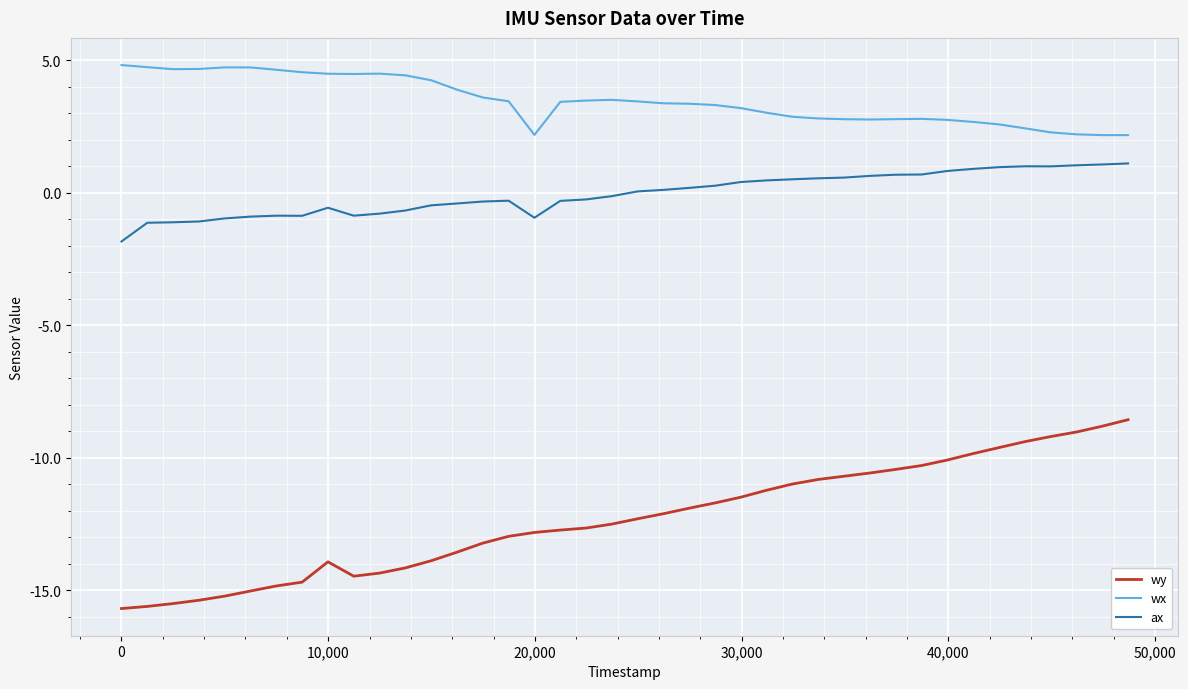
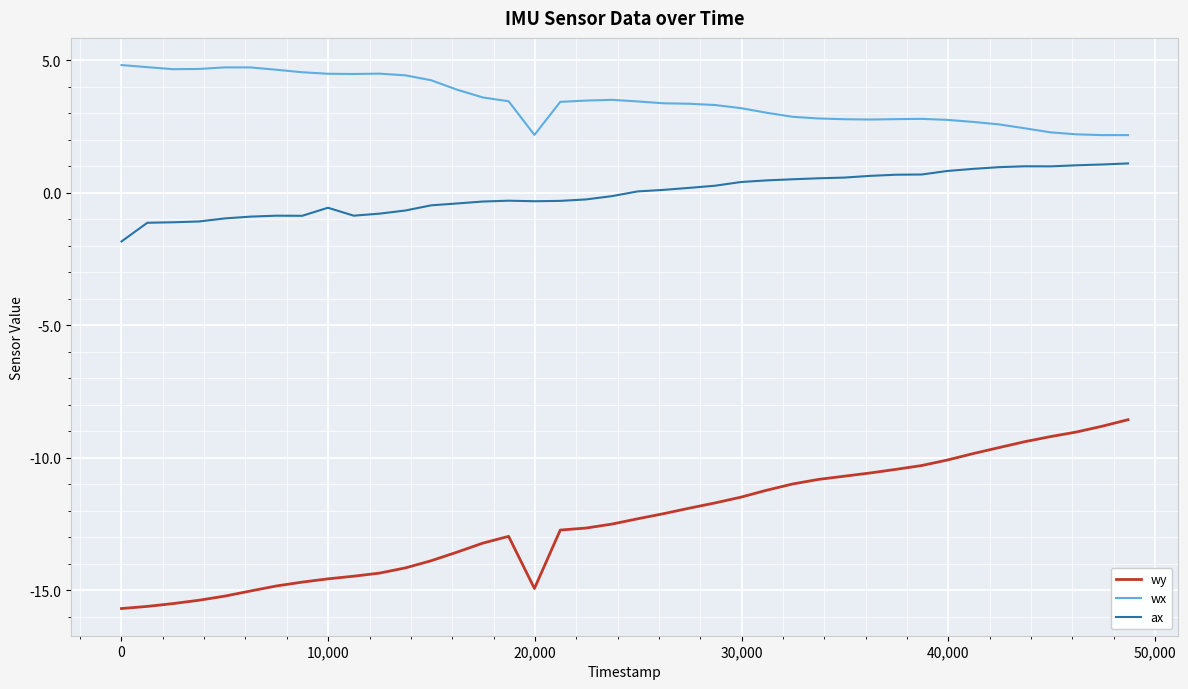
wy, 10,000: -13.9 -> -14.6
wy, 20,000: -12.8 -> -14.9
ax, 20,000: -0.9 -> -0.3
